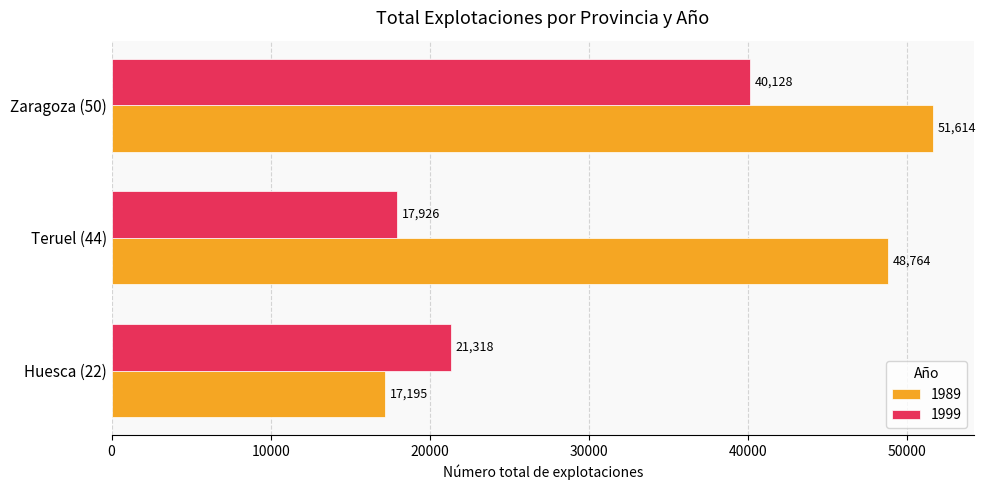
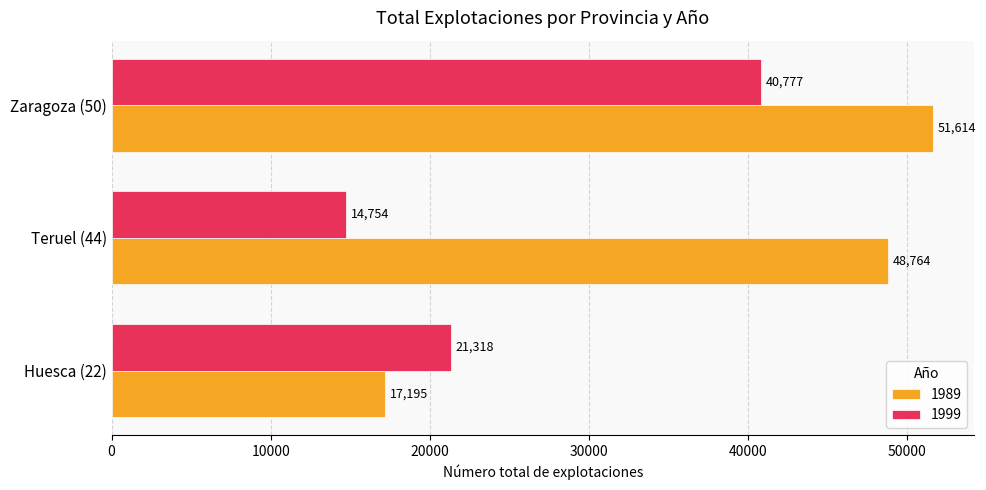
1999, Zaragoza (50): 40,128 -> 40,777
1999, Teruel (44): 17,926 -> 14,754
